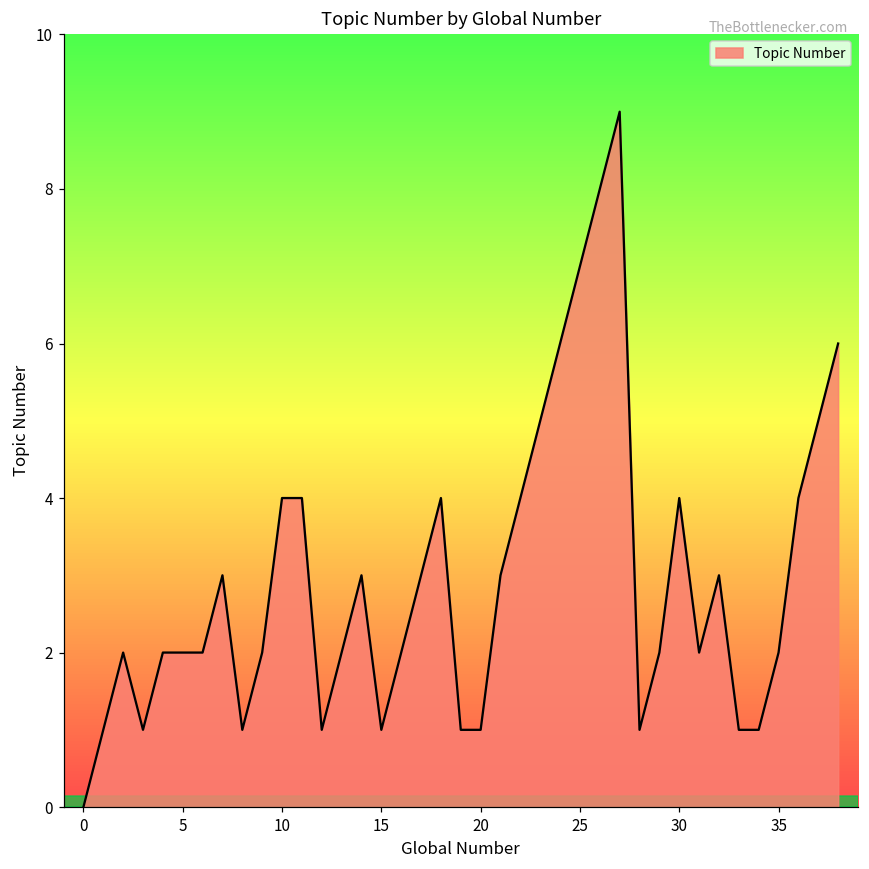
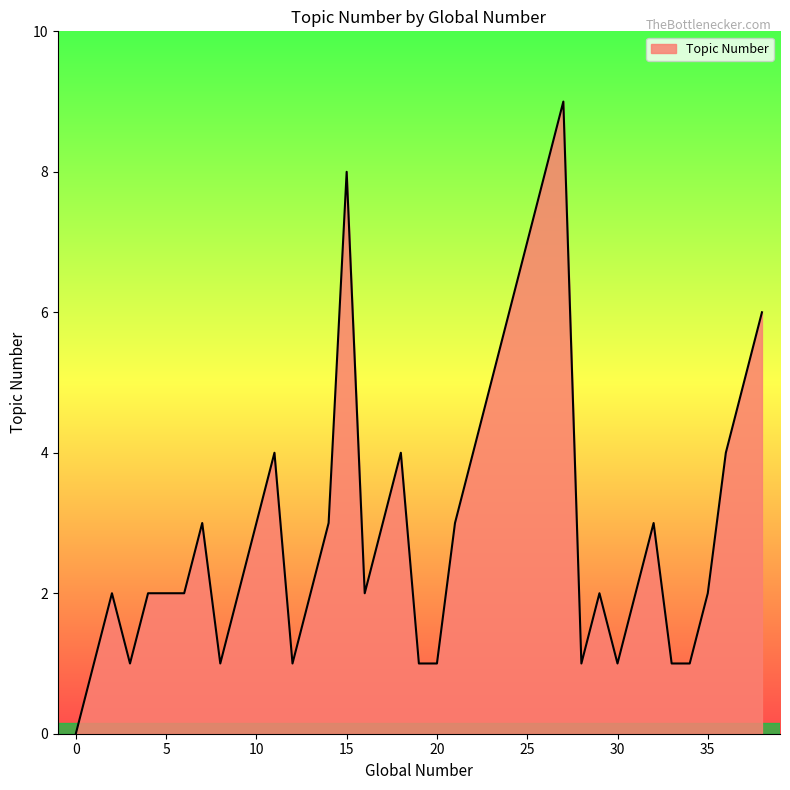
10: 4 -> 3
15: 1 -> 8
30: 4 -> 1
